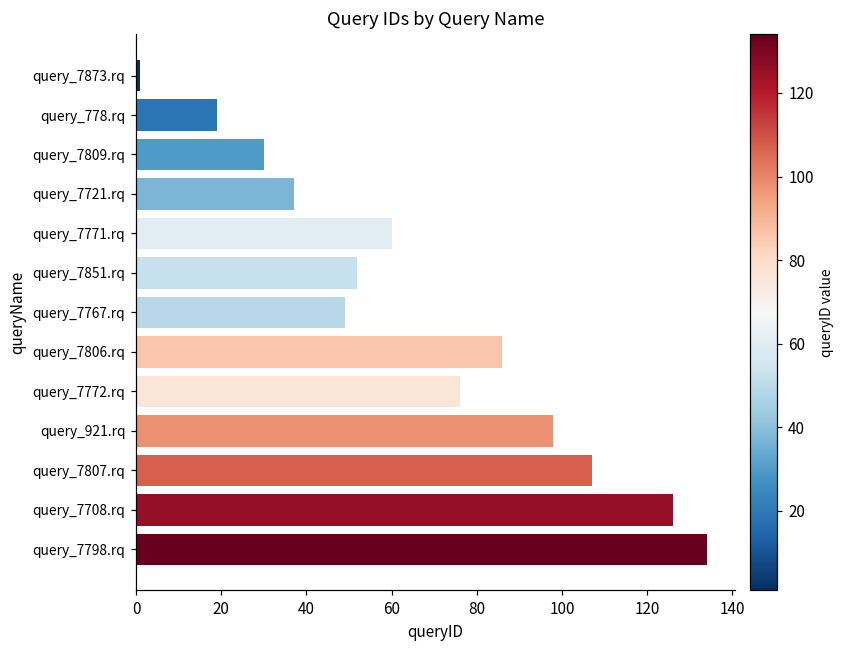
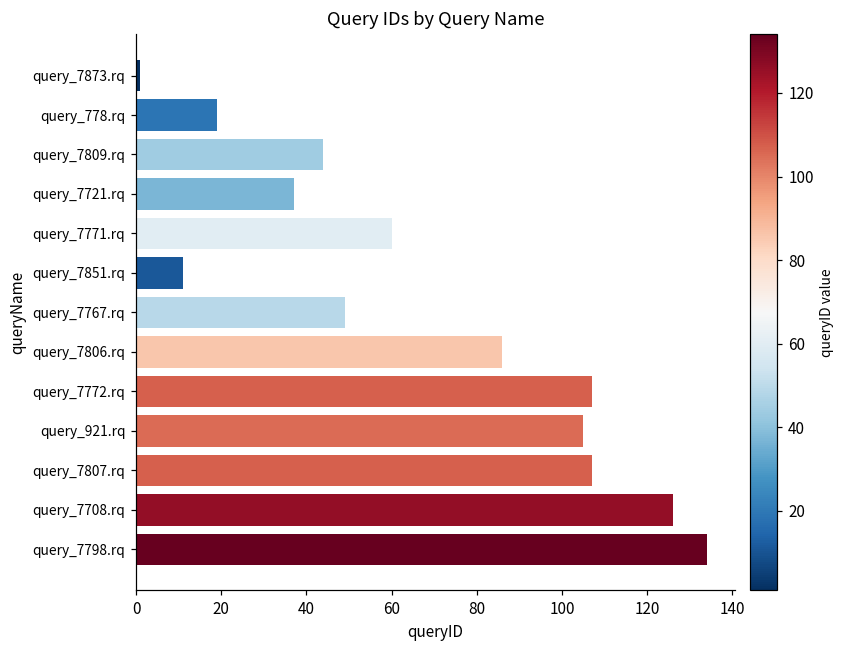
query_7809.rq: 30 -> 44
query_7851.rq: 52 -> 11
query_7772.rq: 76 -> 107
query_921.rq: 98 -> 105
